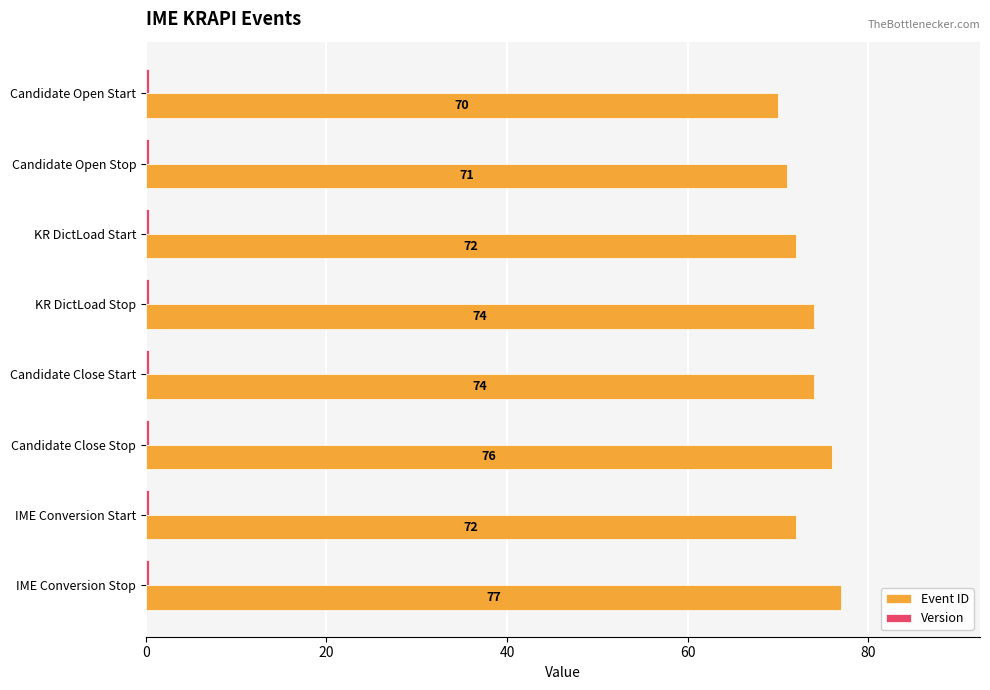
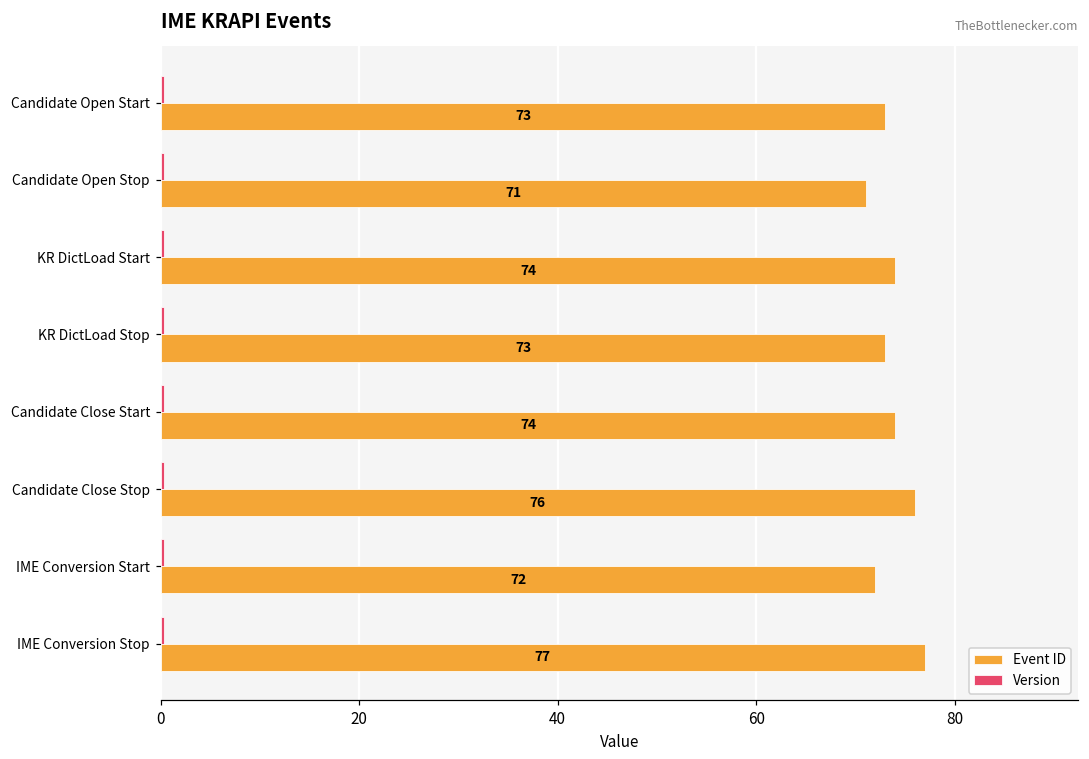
Event ID, Candidate Open Start: 70 -> 73
Event ID, KR DictLoad Start: 72 -> 74
Event ID, KR DictLoad Stop: 74 -> 73
